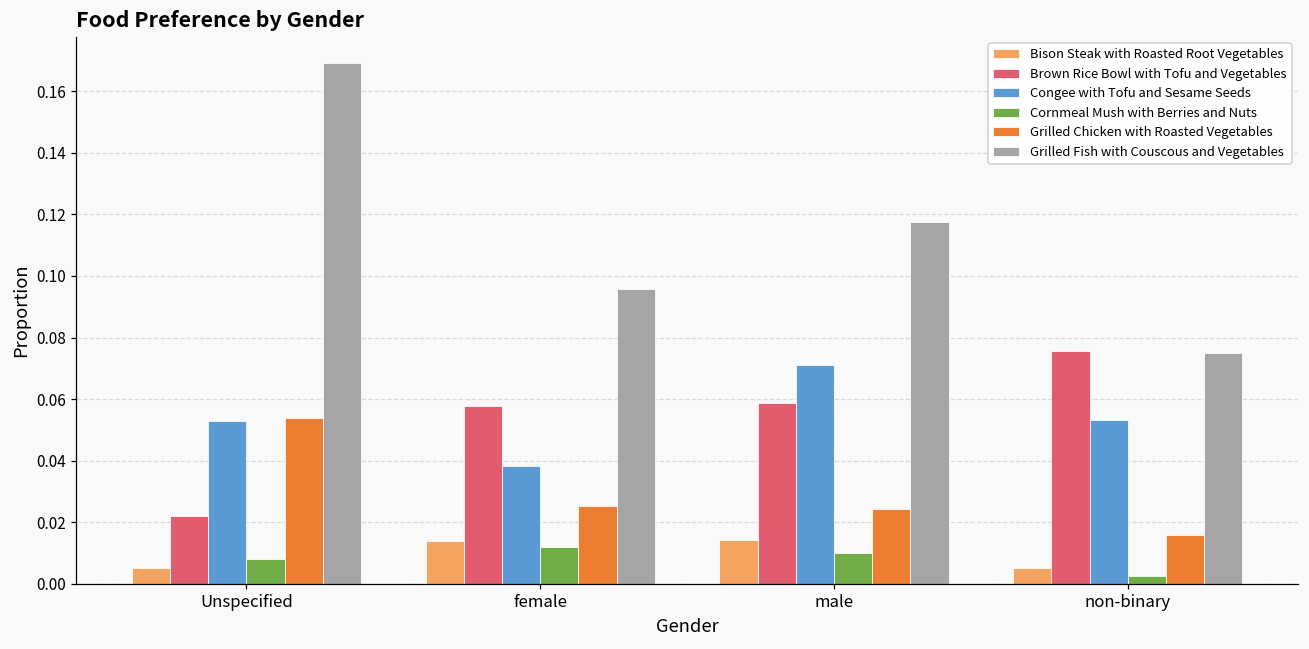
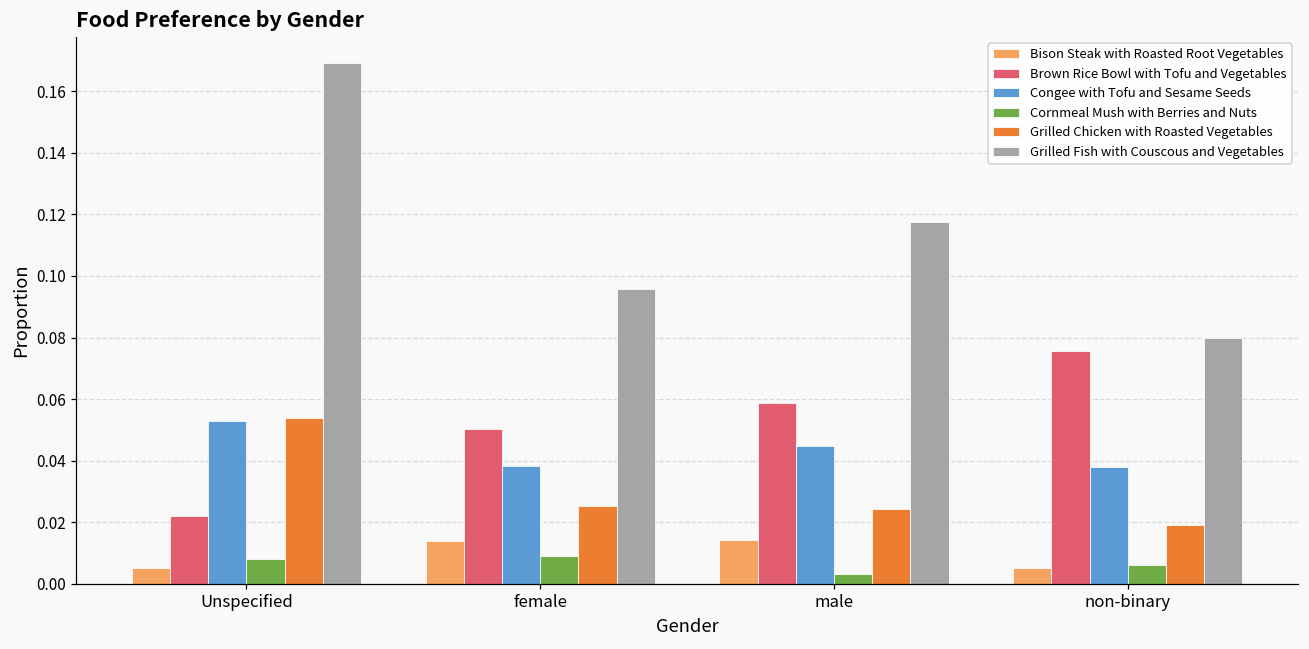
Brown Rice Bowl with Tofu and Vegetables, female: 0.058 -> 0.050
Cornmeal Mush with Berries and Nuts, female: 0.012 -> 0.009
Congee with Tofu and Sesame Seeds, male: 0.071 -> 0.045
Cornmeal Mush with Berries and Nuts, male: 0.010 -> 0.003
Congee with Tofu and Sesame Seeds, non-binary: 0.053 -> 0.038
Cornmeal Mush with Berries and Nuts, non-binary: 0.002 -> 0.006
Grilled Chicken with Roasted Vegetables, non-binary: 0.016 -> 0.019
Grilled Fish with Couscous and Vegetables, non-binary: 0.075 -> 0.080
